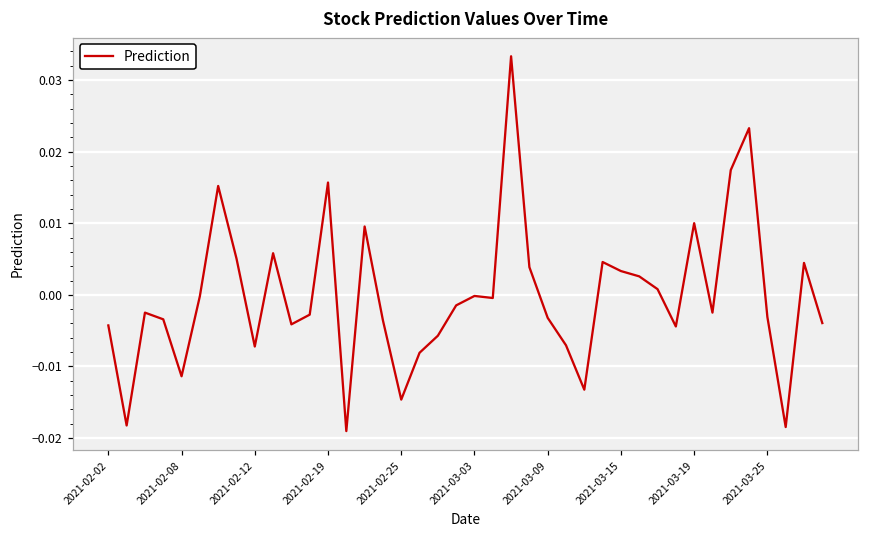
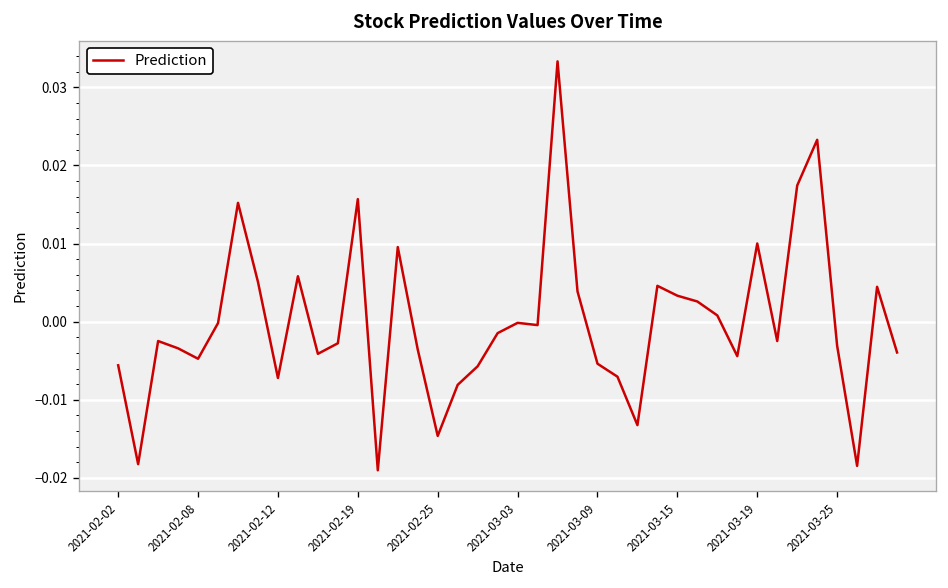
2021-02-02: -0.004 -> -0.006
2021-02-08: -0.011 -> -0.005
2021-03-09: -0.003 -> -0.005
